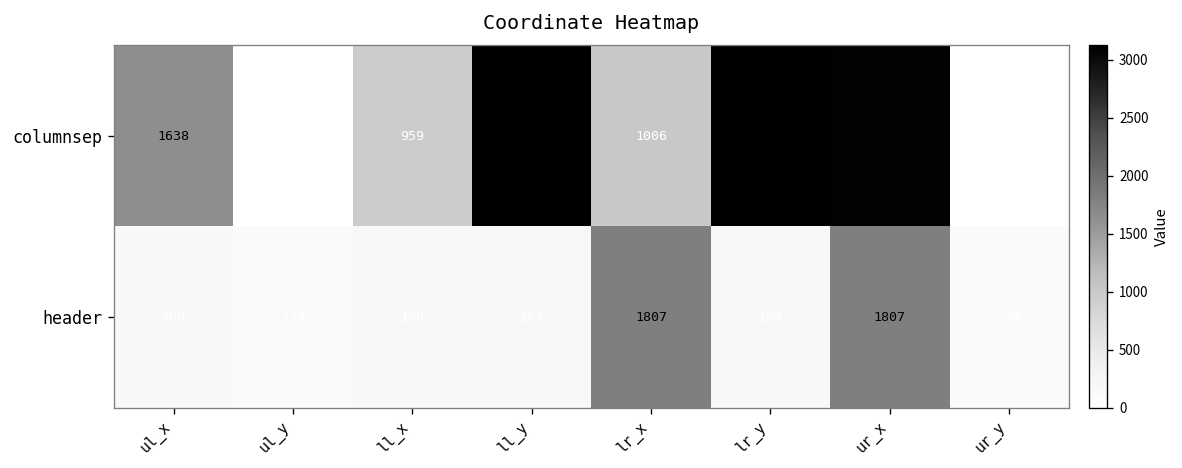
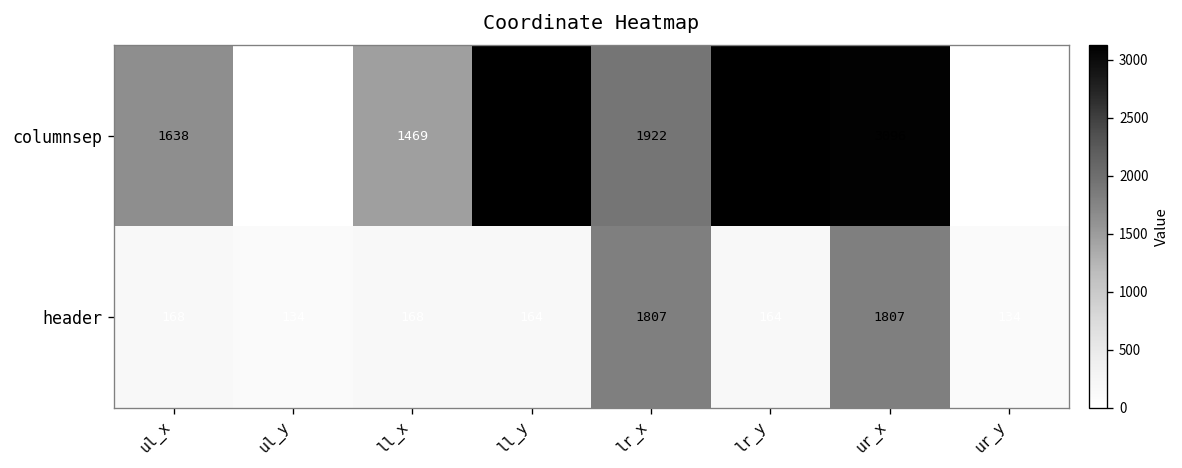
columnsep, ll_x: 959 -> 1469
columnsep, lr_x: 1006 -> 1922
